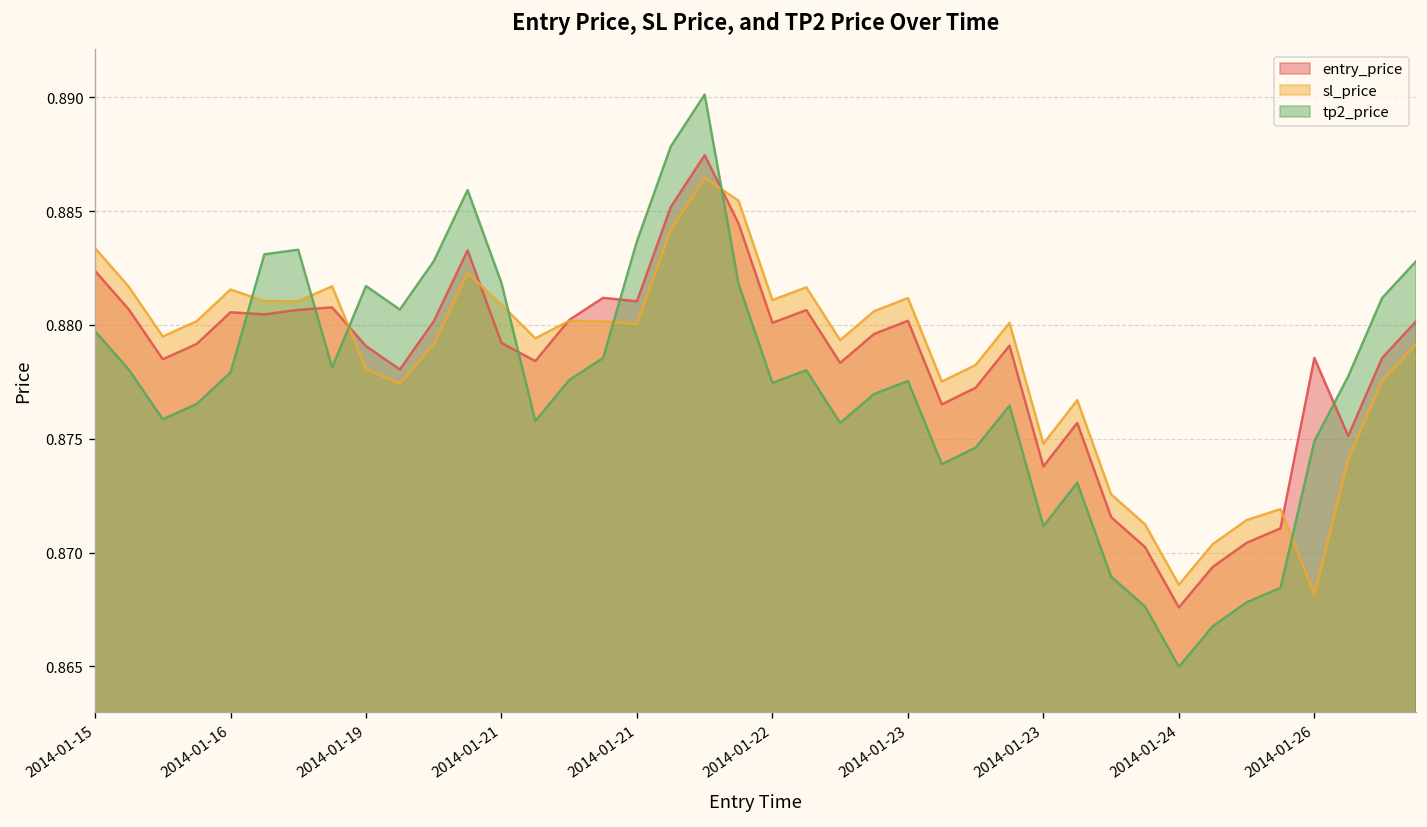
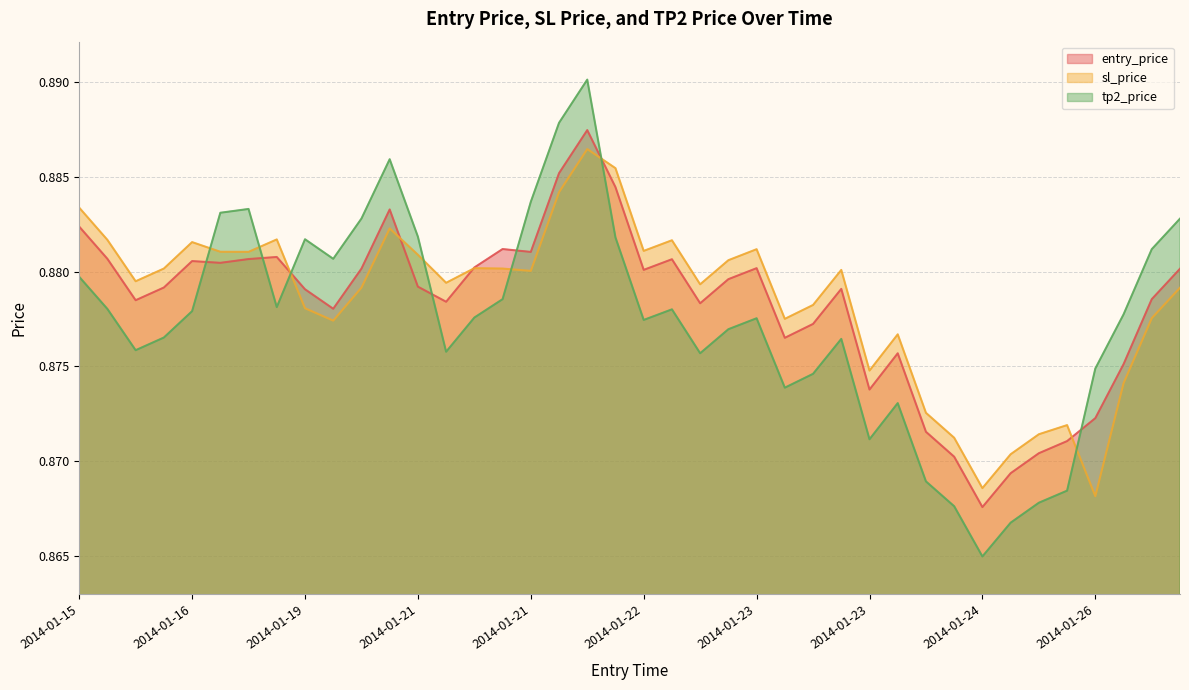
entry_price, 2014-01-26: 0.8786 -> 0.8723
